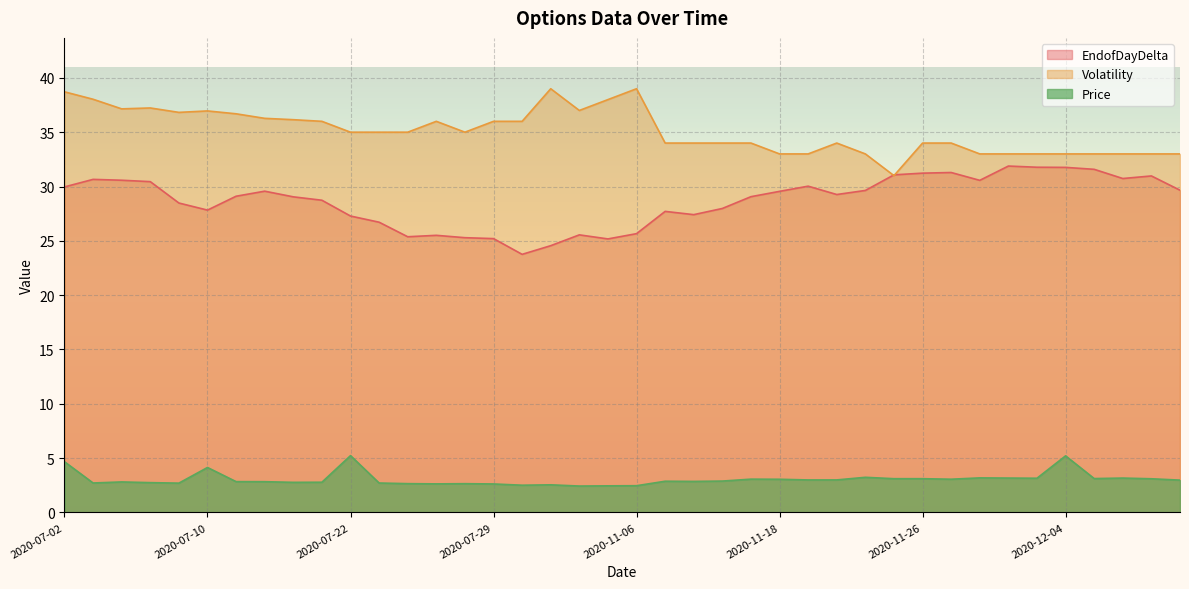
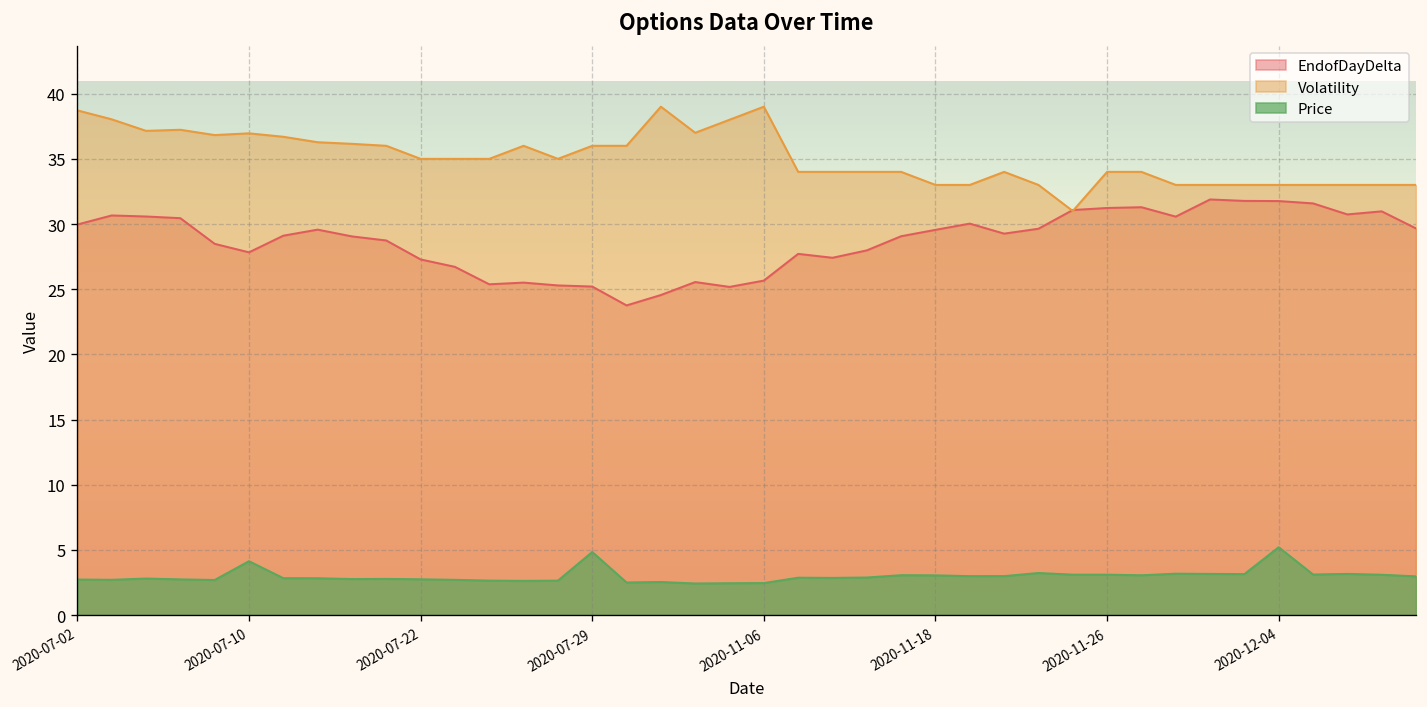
Price, 2020-07-02: 4.7 -> 2.7
Price, 2020-07-22: 5.2 -> 2.8
Price, 2020-07-29: 2.6 -> 4.8
